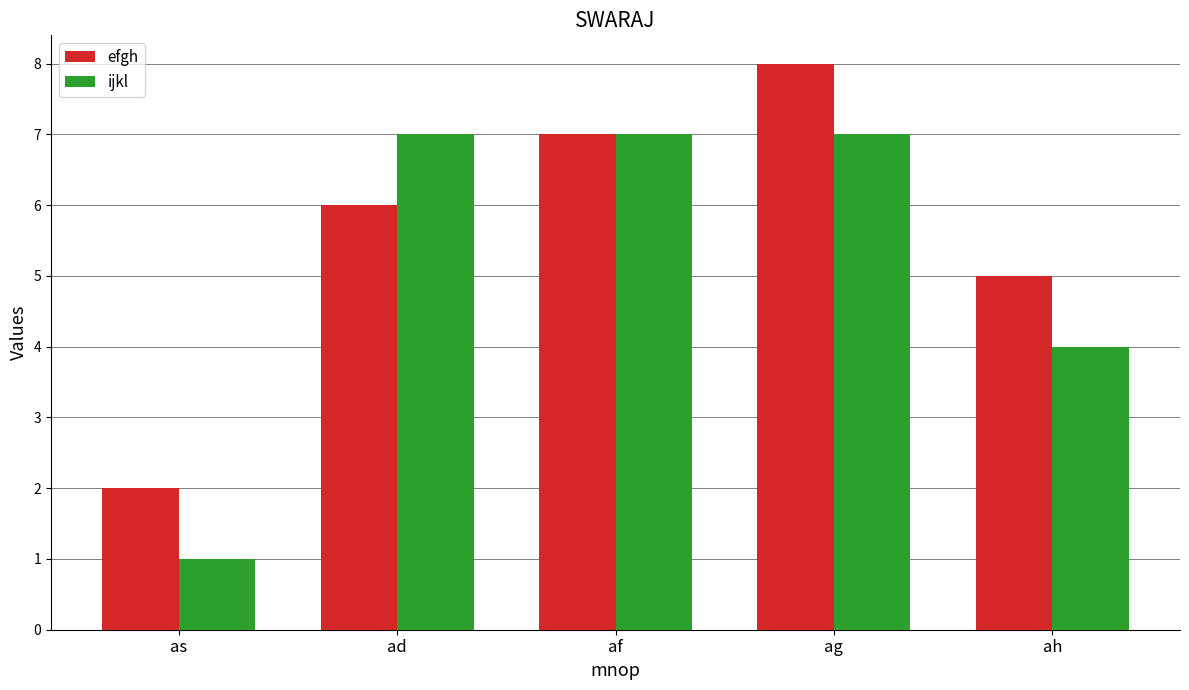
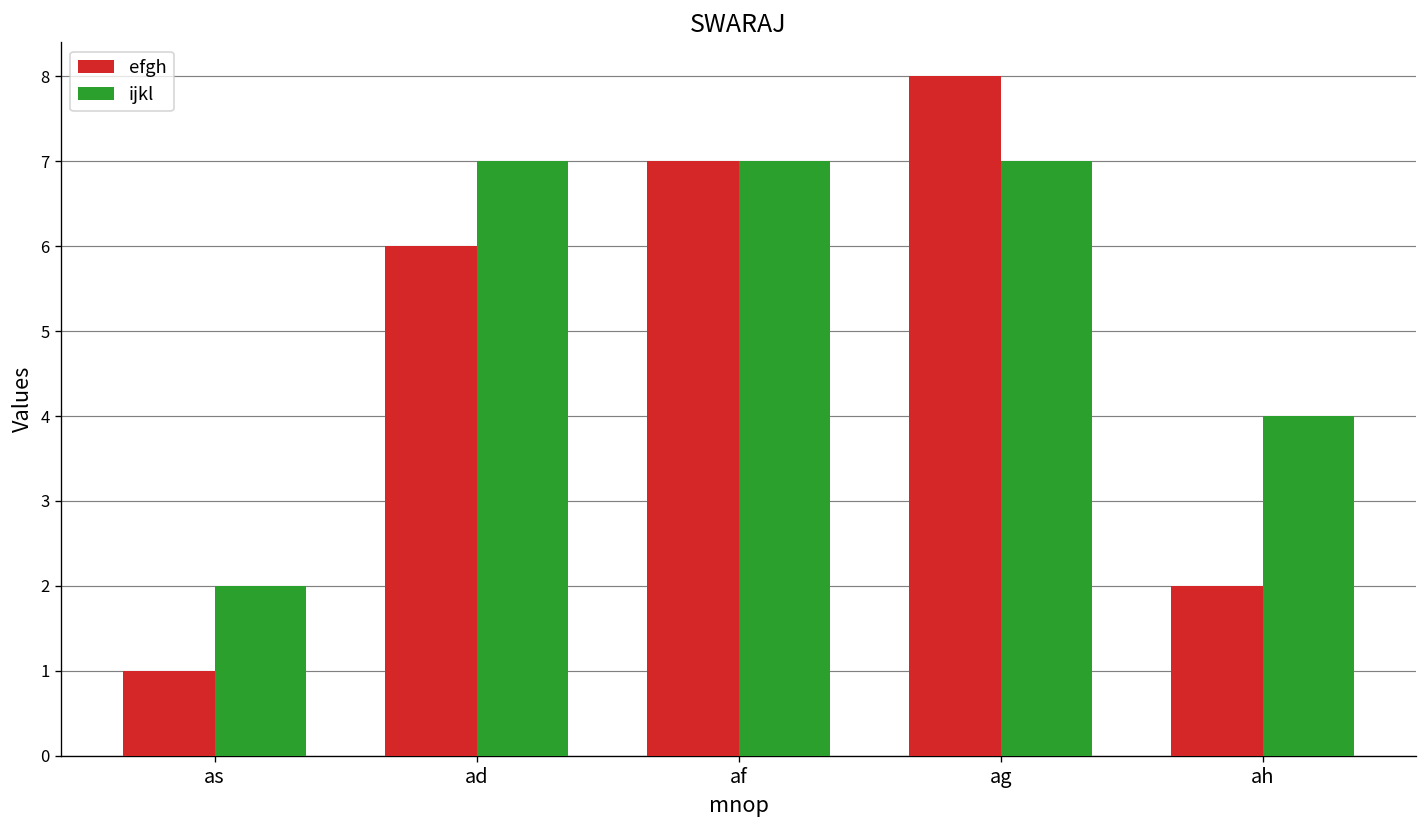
efgh, as: 2 -> 1
ijkl, as: 1 -> 2
efgh, ah: 5 -> 2
